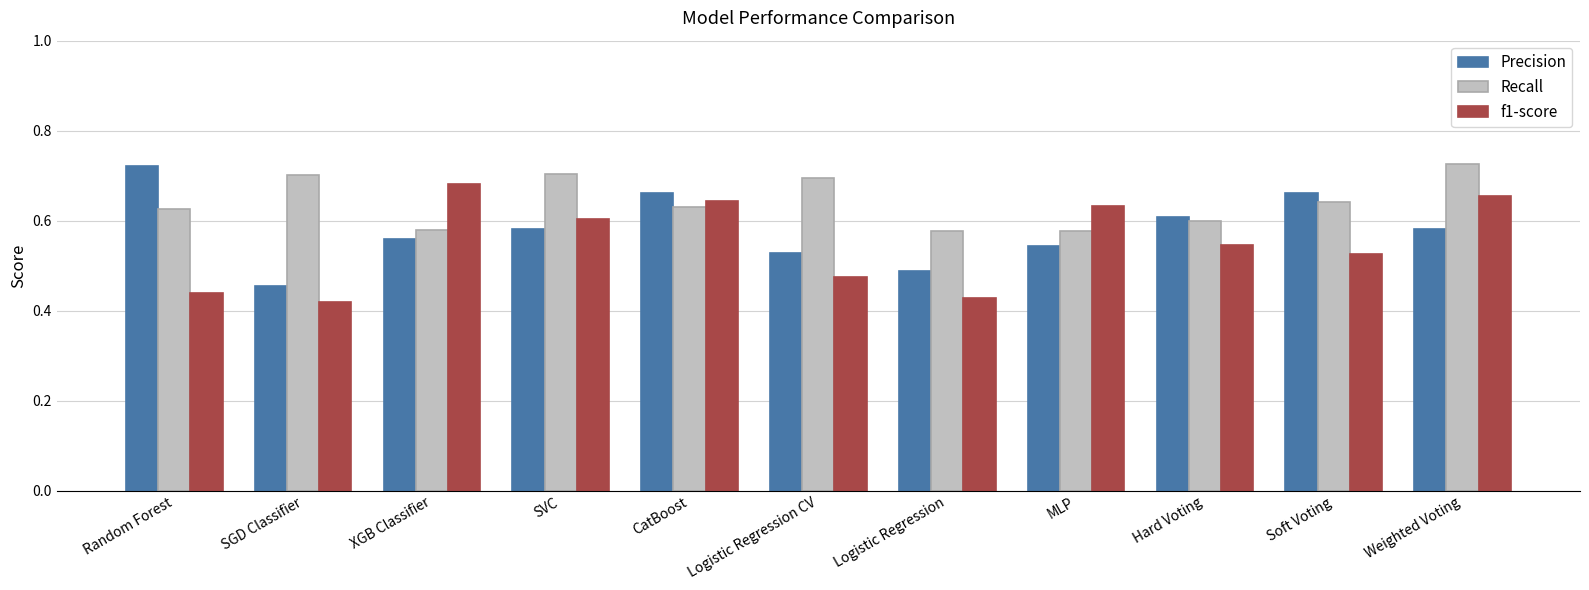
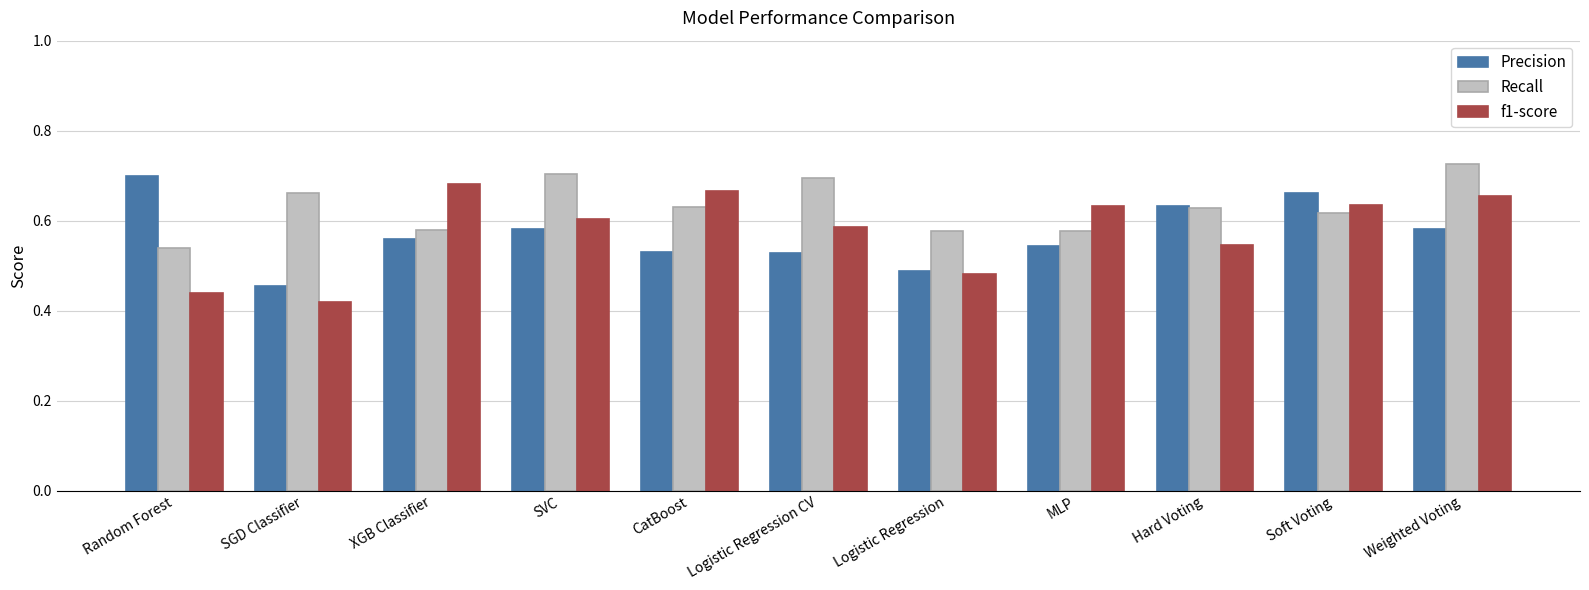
Precision, Random Forest: 0.72 -> 0.70
Recall, Random Forest: 0.63 -> 0.54
Recall, SGD Classifier: 0.70 -> 0.66
Precision, CatBoost: 0.66 -> 0.53
f1-score, CatBoost: 0.64 -> 0.67
f1-score, Logistic Regression CV: 0.47 -> 0.59
f1-score, Logistic Regression: 0.43 -> 0.48
Precision, Hard Voting: 0.61 -> 0.63
Recall, Hard Voting: 0.60 -> 0.63
Recall, Soft Voting: 0.64 -> 0.62
f1-score, Soft Voting: 0.53 -> 0.64
